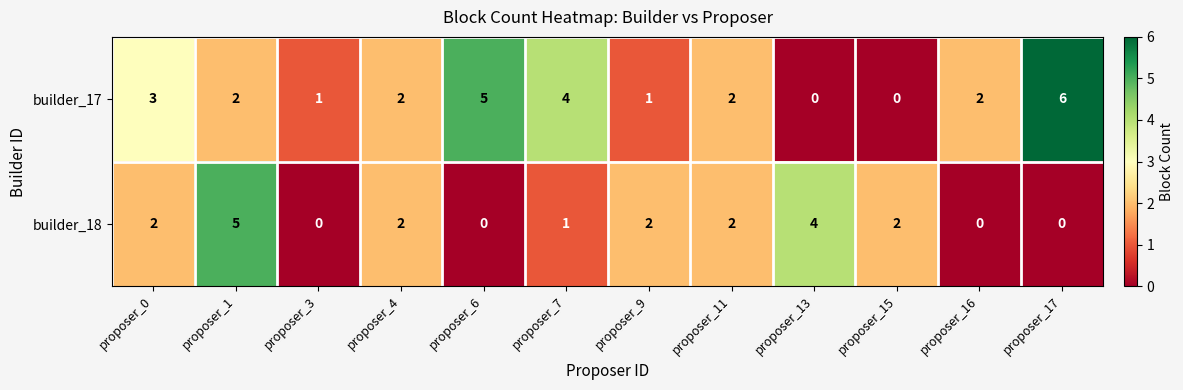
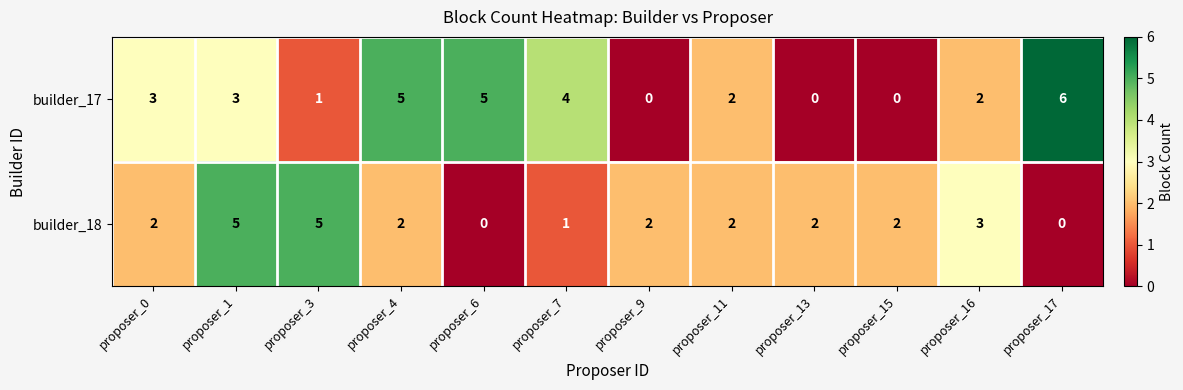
builder_17, proposer_1: 2 -> 3
builder_17, proposer_4: 2 -> 5
builder_17, proposer_9: 1 -> 0
builder_18, proposer_3: 0 -> 5
builder_18, proposer_13: 4 -> 2
builder_18, proposer_16: 0 -> 3
